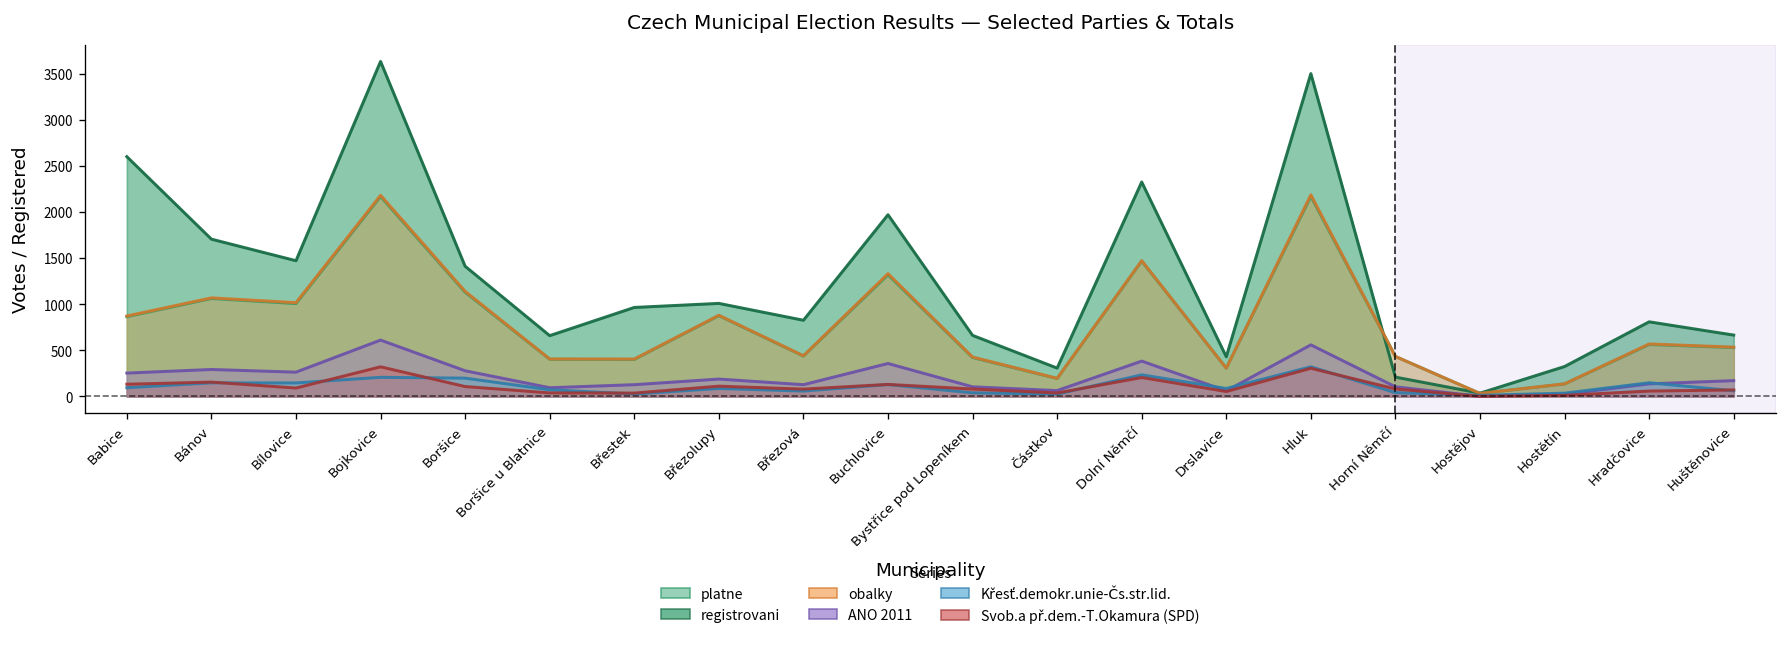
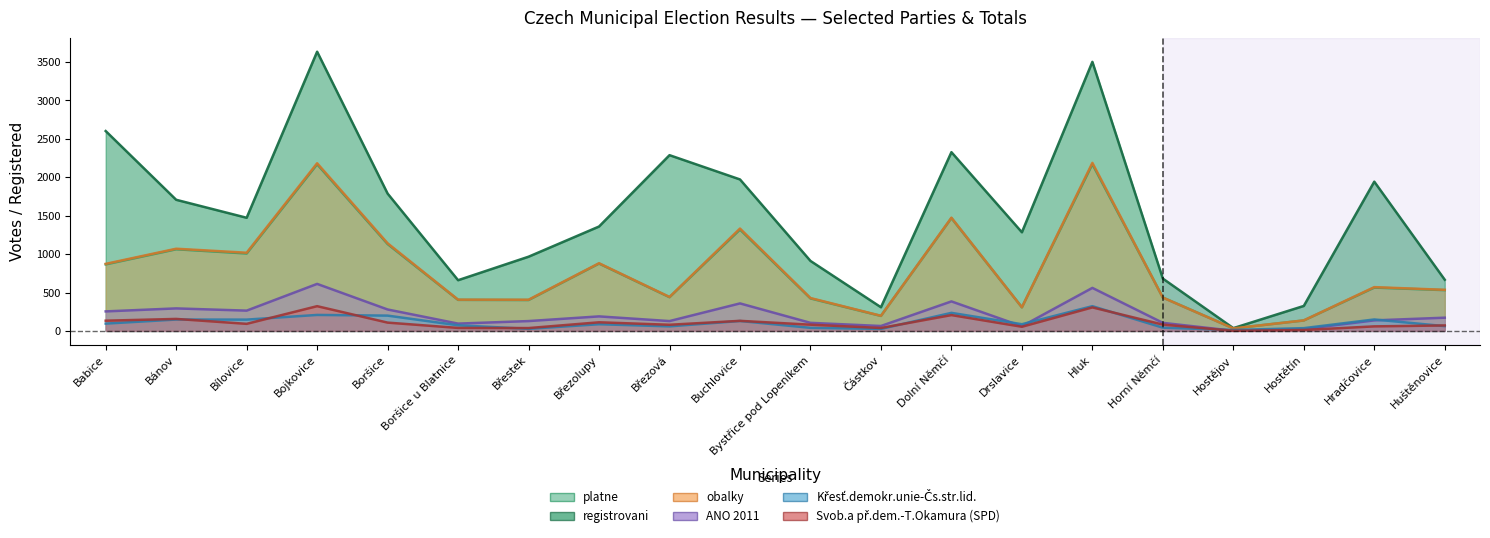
registrovani, Boršice: 1400 -> 1800
registrovani, Březolupy: 1000 -> 1400
registrovani, Březová: 800 -> 2300
registrovani, Bystřice pod Lopeníkem: 700 -> 900
registrovani, Drslavice: 400 -> 1300
registrovani, Horní Němčí: 200 -> 700
registrovani, Hradčovice: 800 -> 1900
